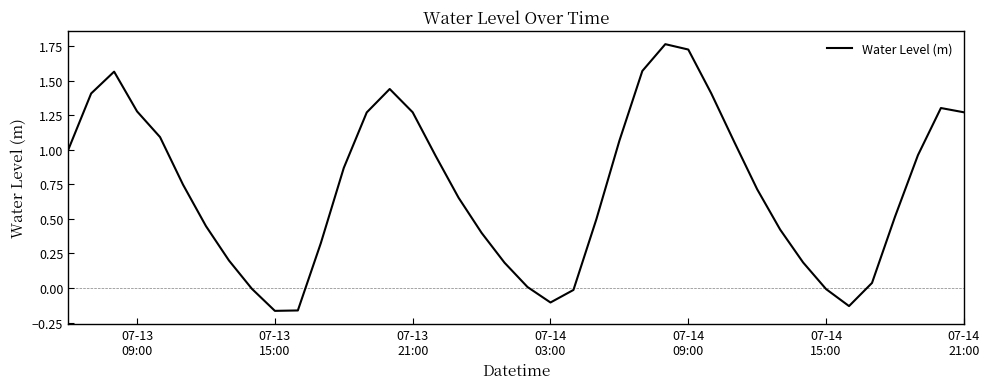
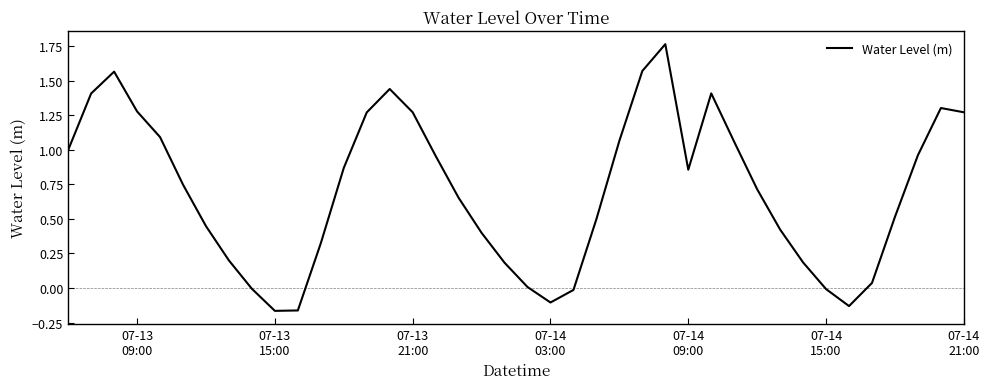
07-14 09:00: 1.72 -> 0.86
